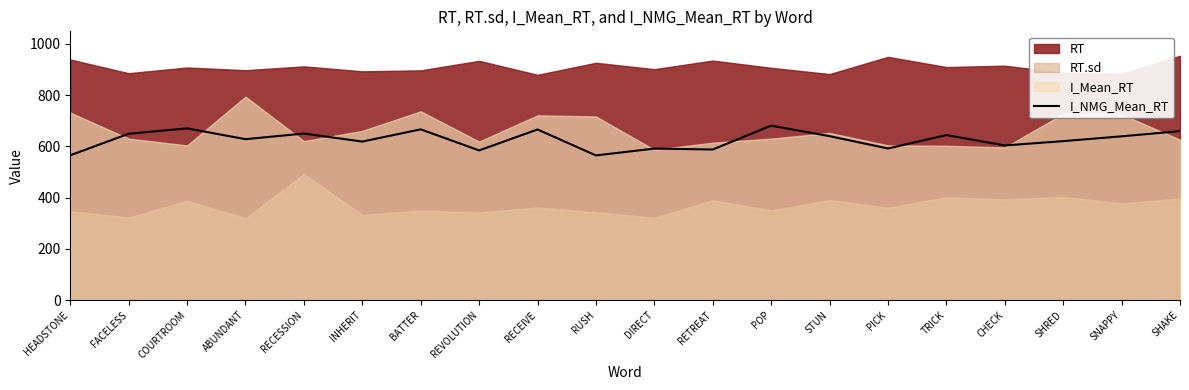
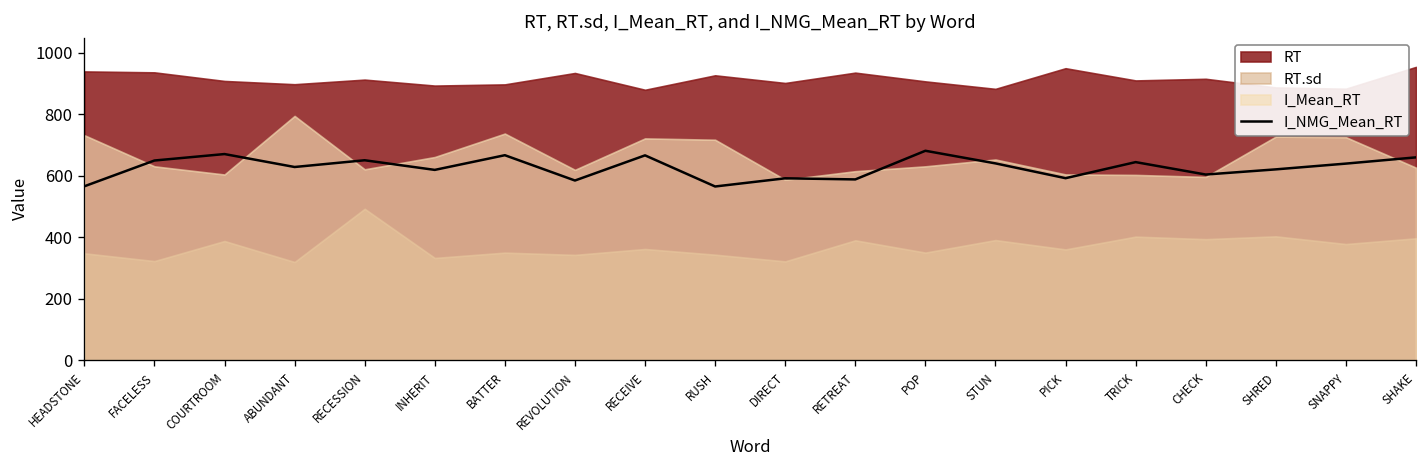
RT, FACELESS: 890 -> 940
